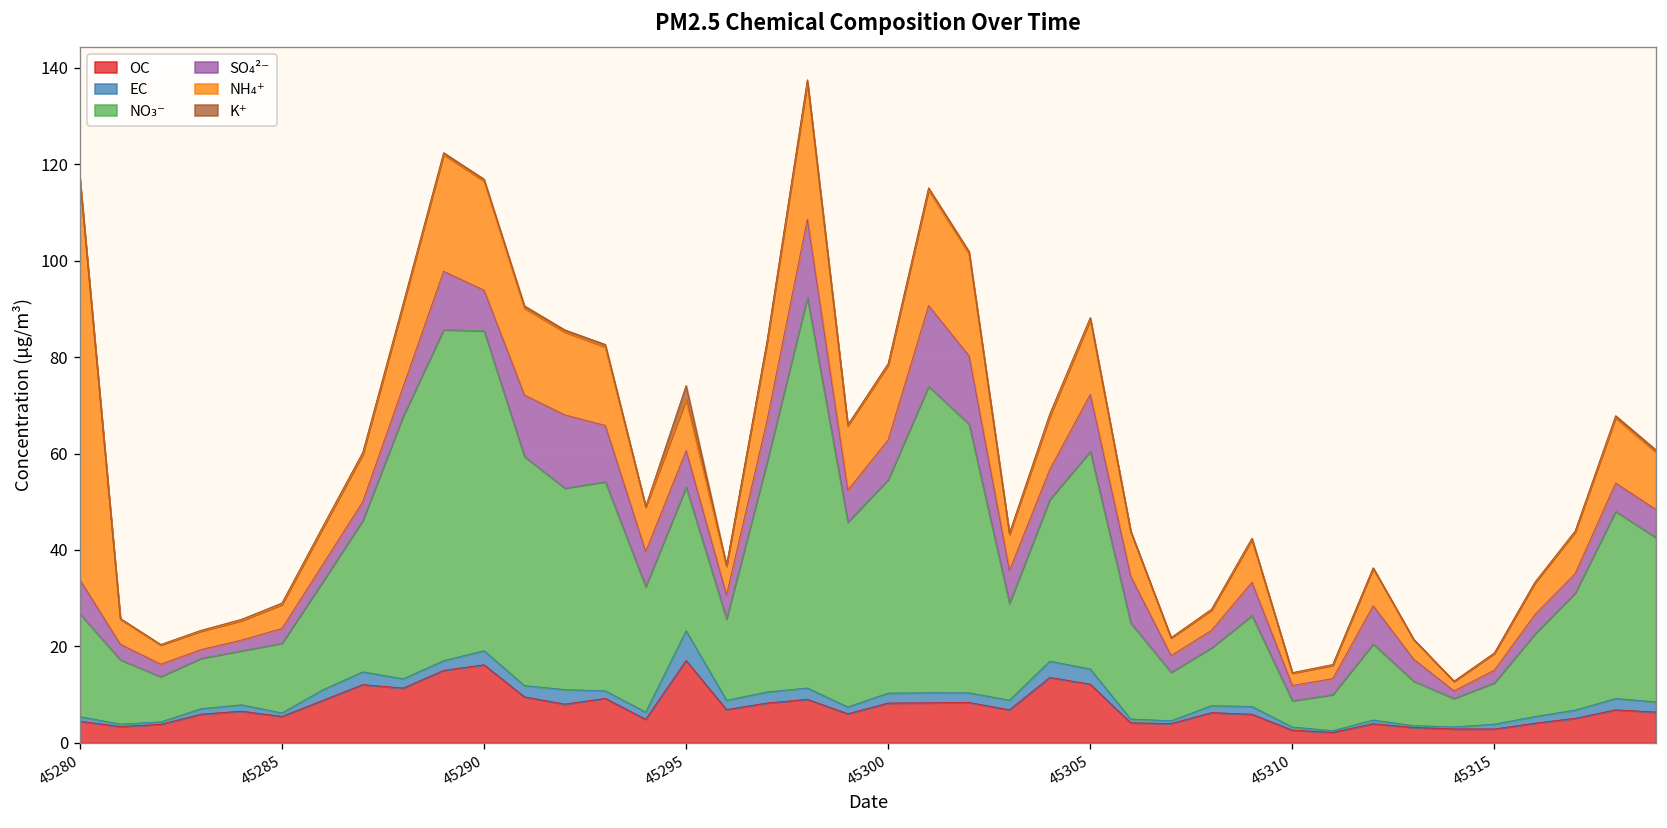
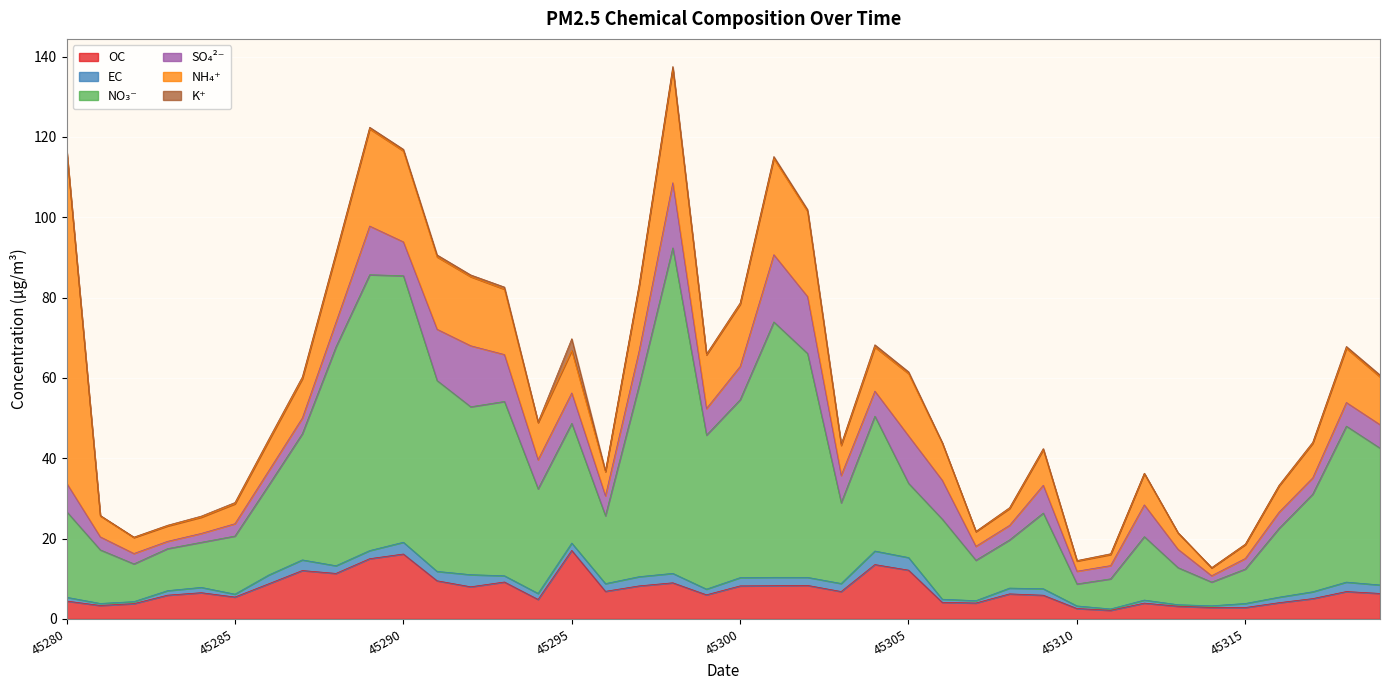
EC, 45295: 6 -> 2
NO₃⁻, 45305: 45 -> 18
